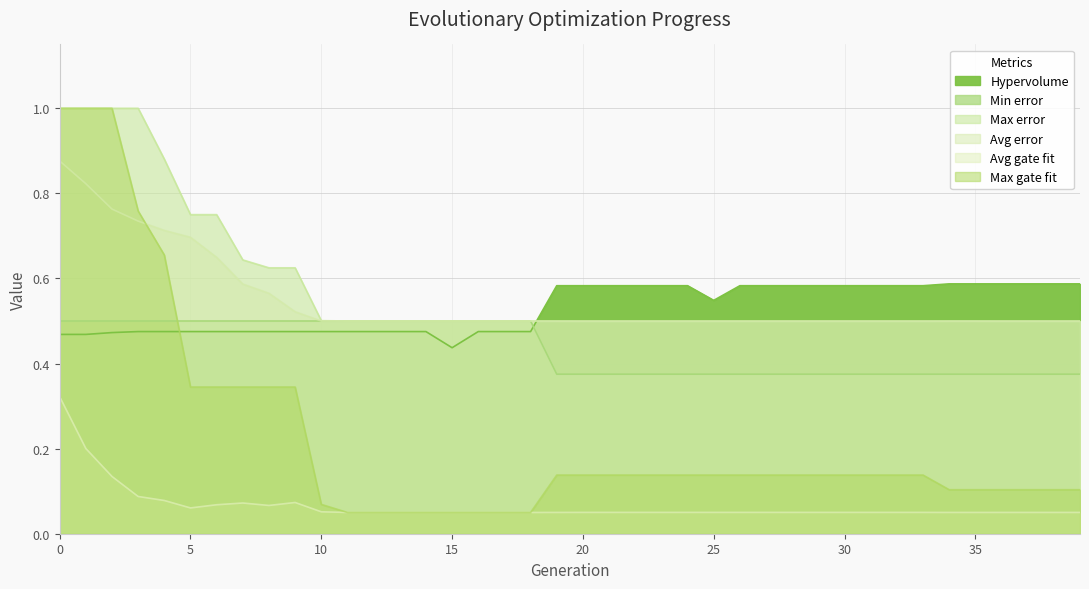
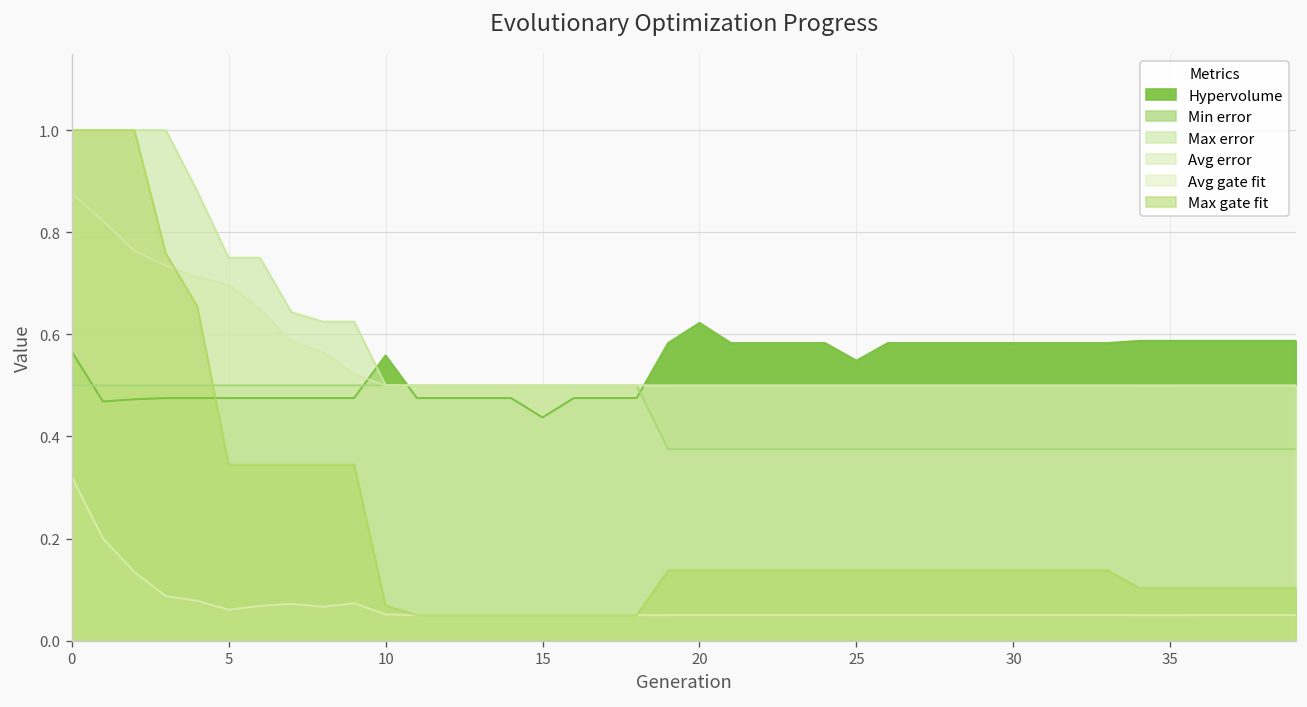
Hypervolume, 0: 0.47 -> 0.57
Hypervolume, 10: 0.48 -> 0.56
Hypervolume, 20: 0.58 -> 0.62
